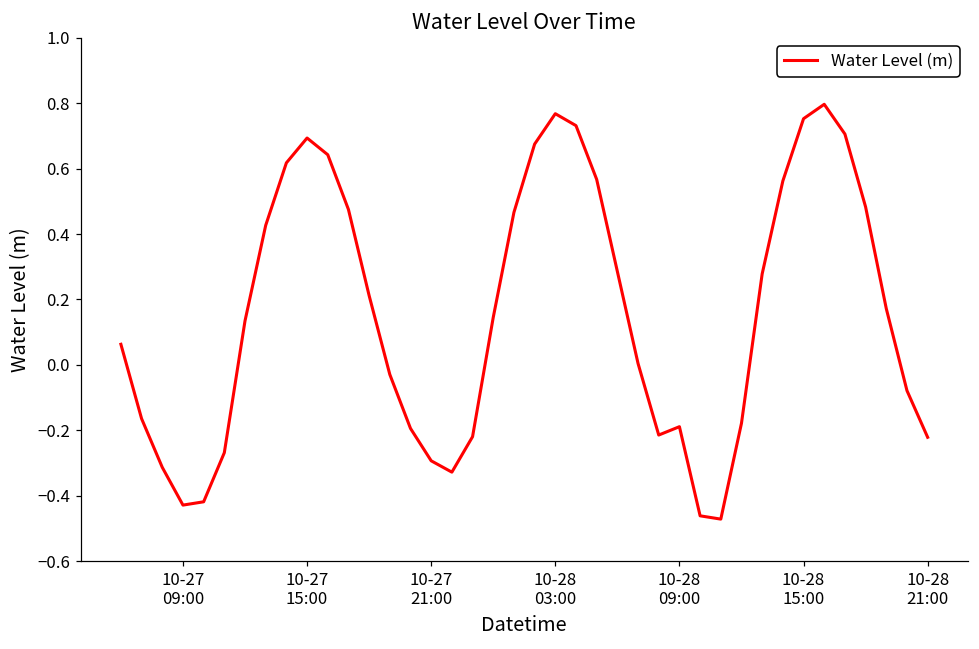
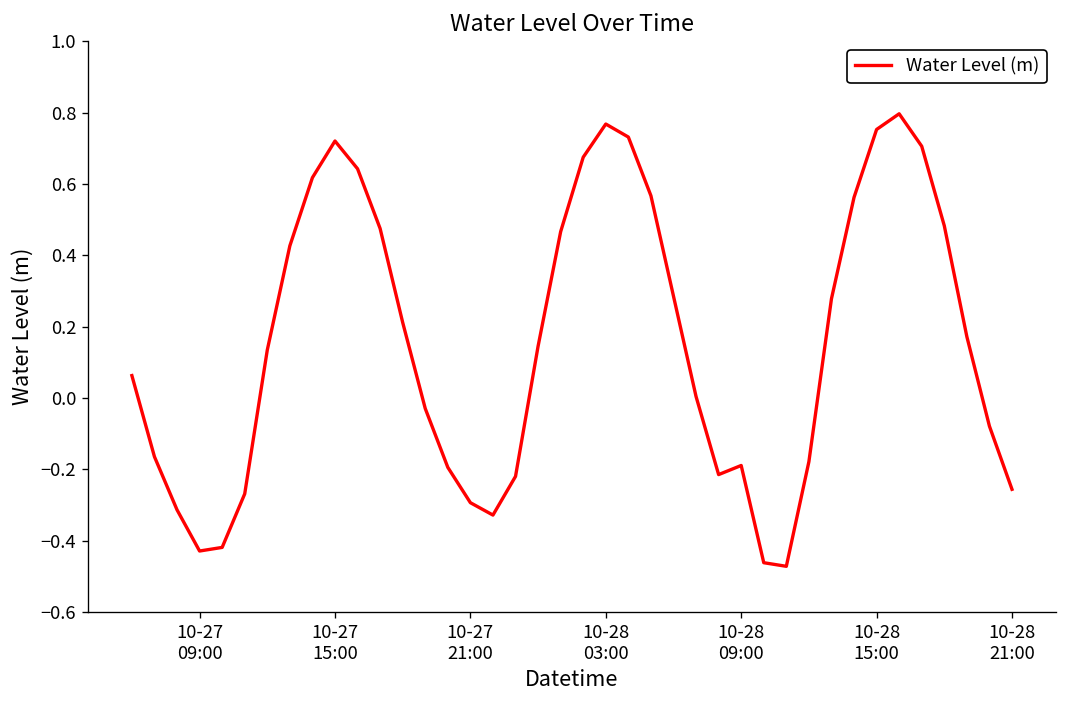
10-27 15:00: 0.69 -> 0.72
10-28 21:00: -0.22 -> -0.26
